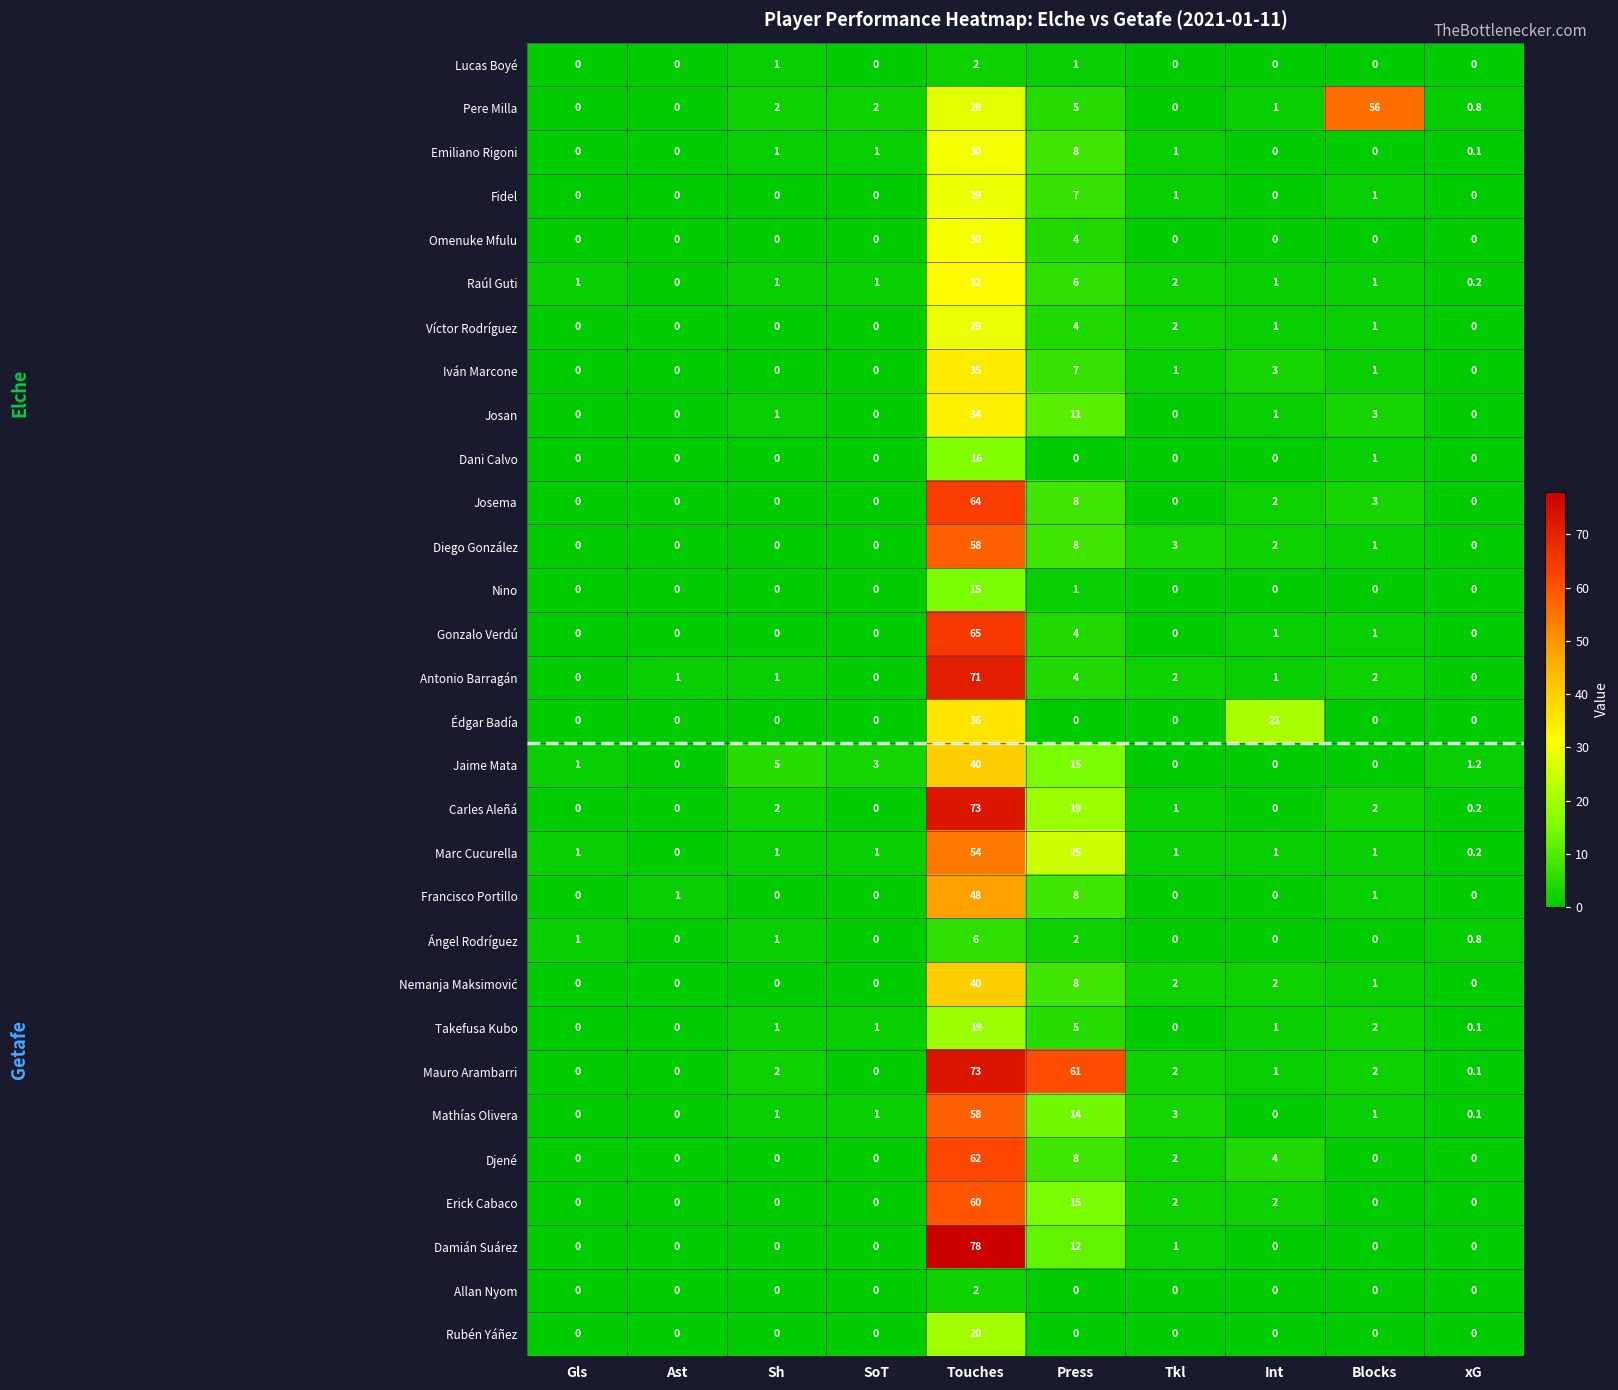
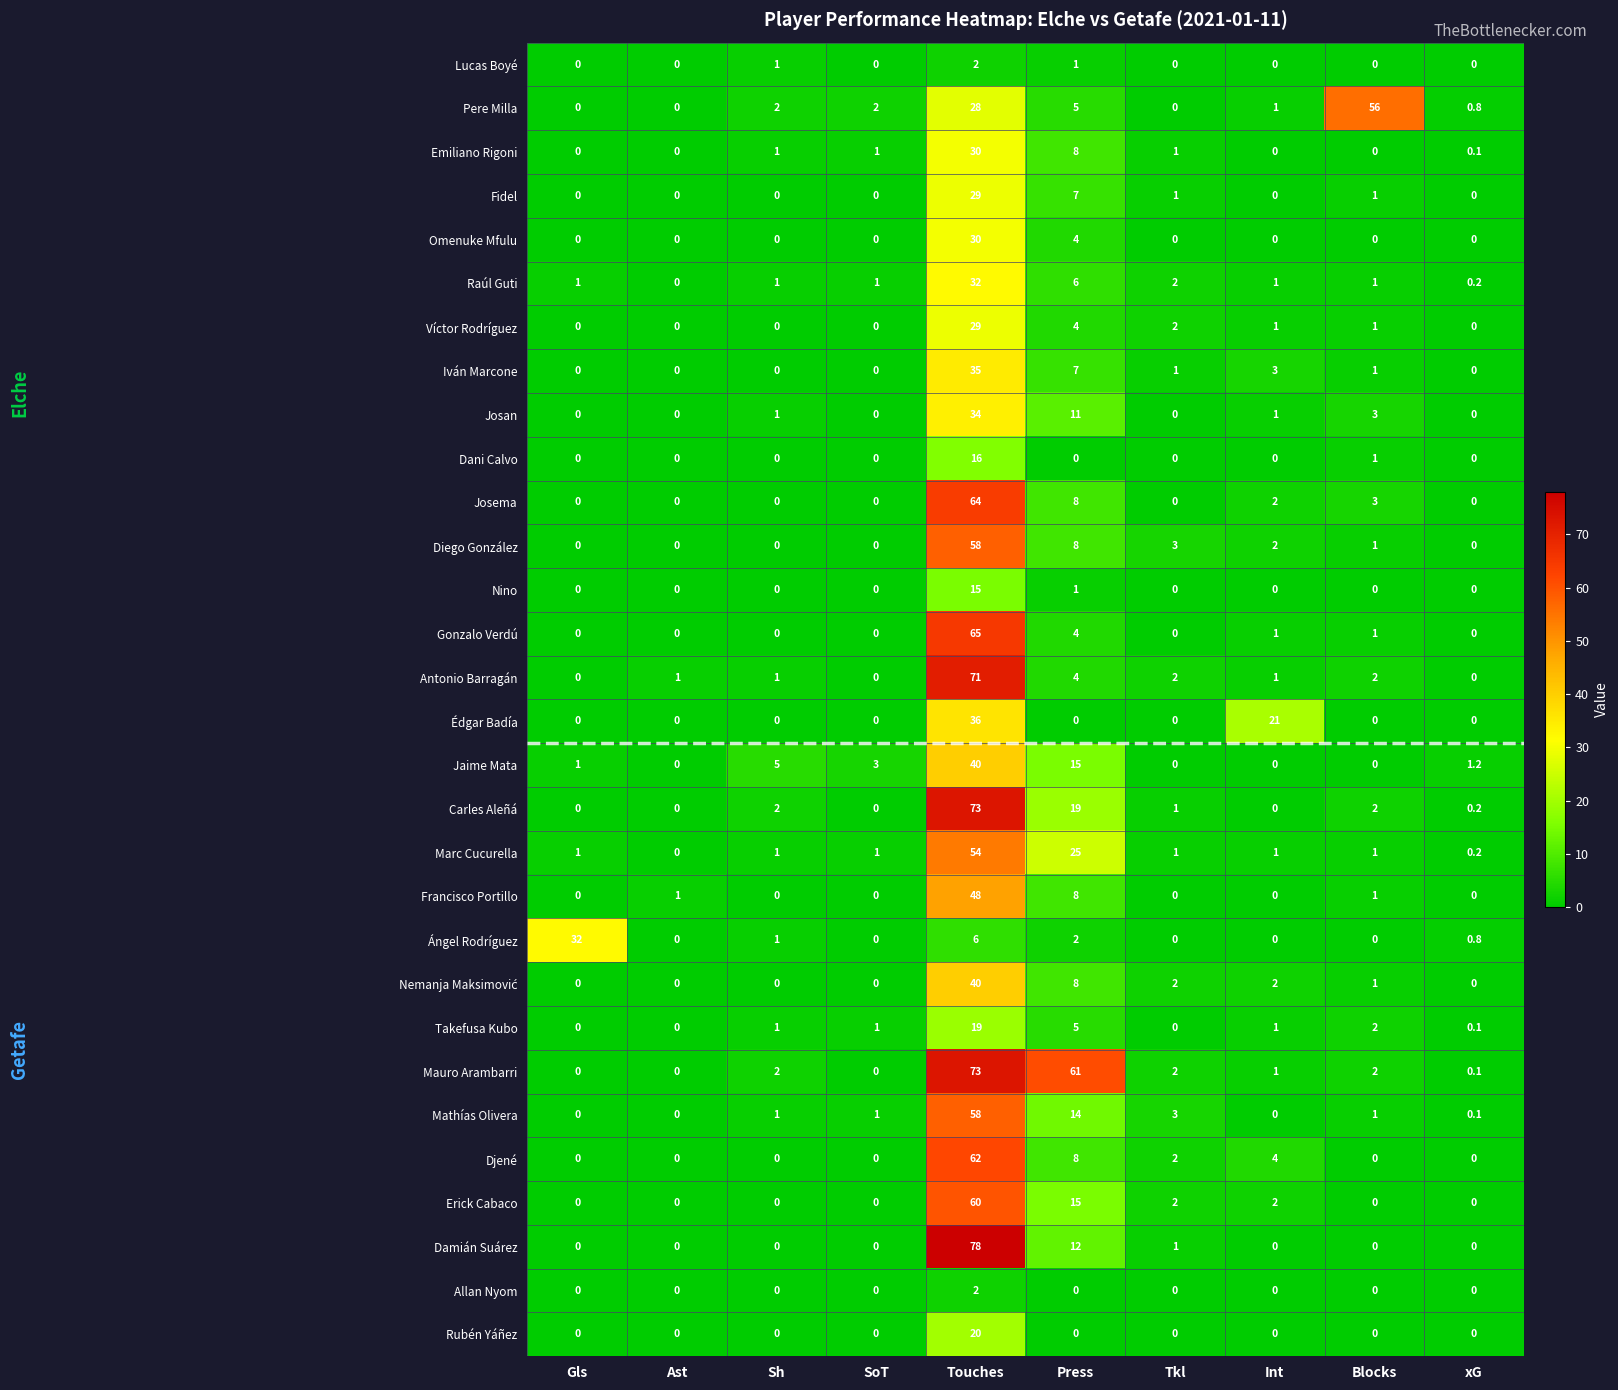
Ángel Rodríguez, Gls: 1 -> 32
